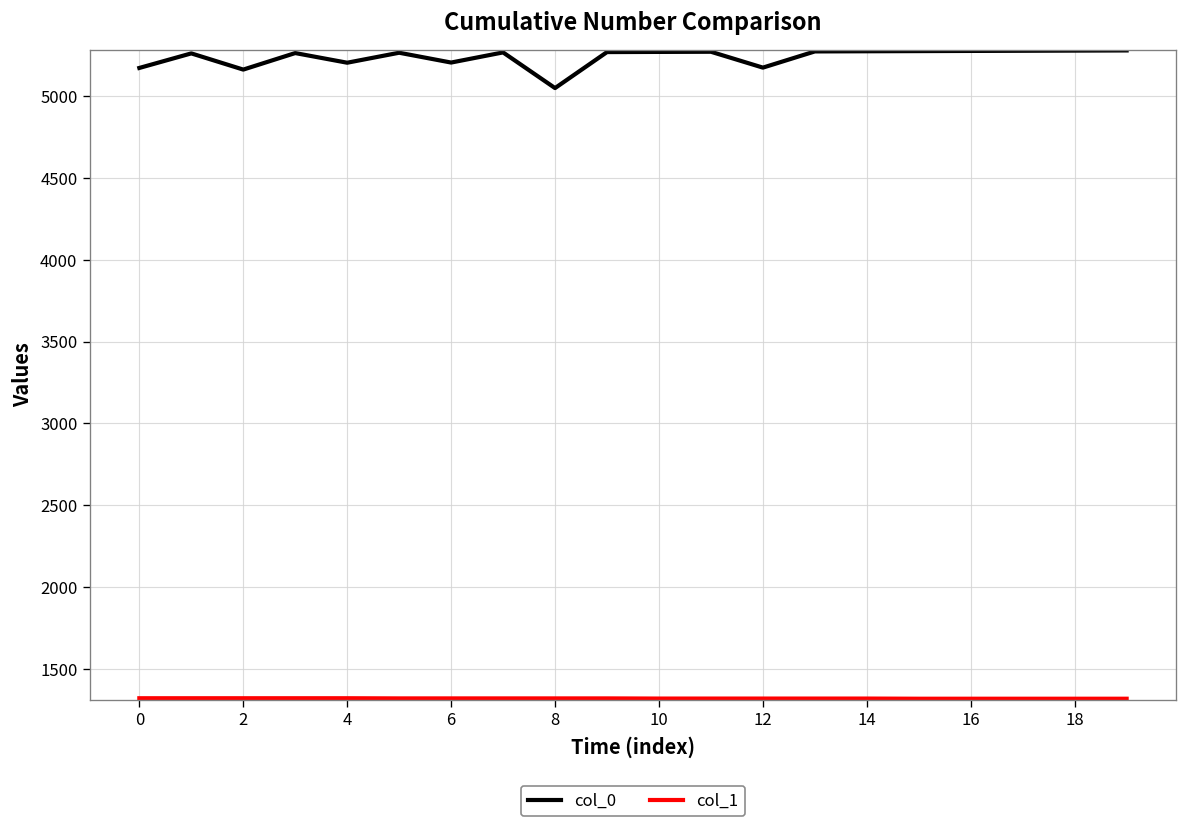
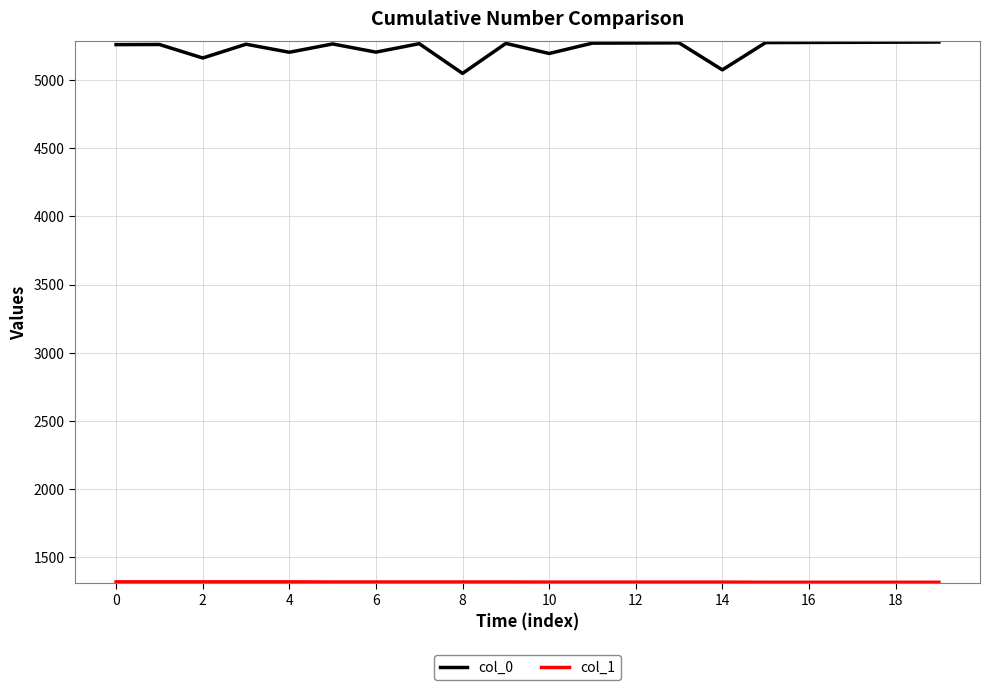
col_0, 0: 5170 -> 5260
col_0, 10: 5270 -> 5200
col_0, 12: 5170 -> 5270
col_0, 14: 5270 -> 5080
